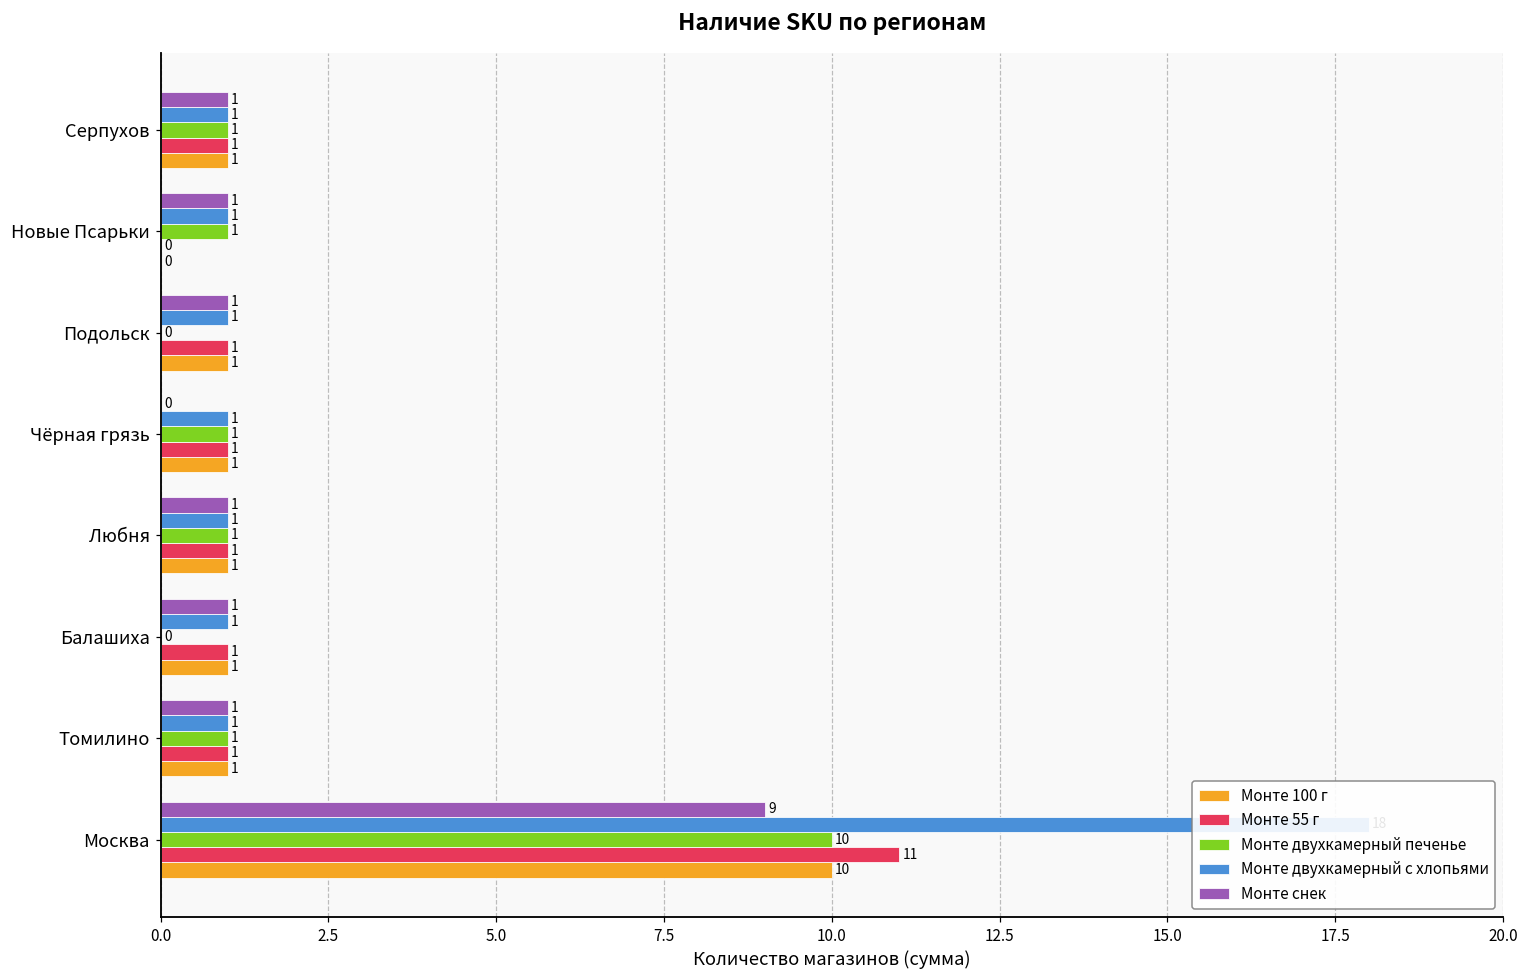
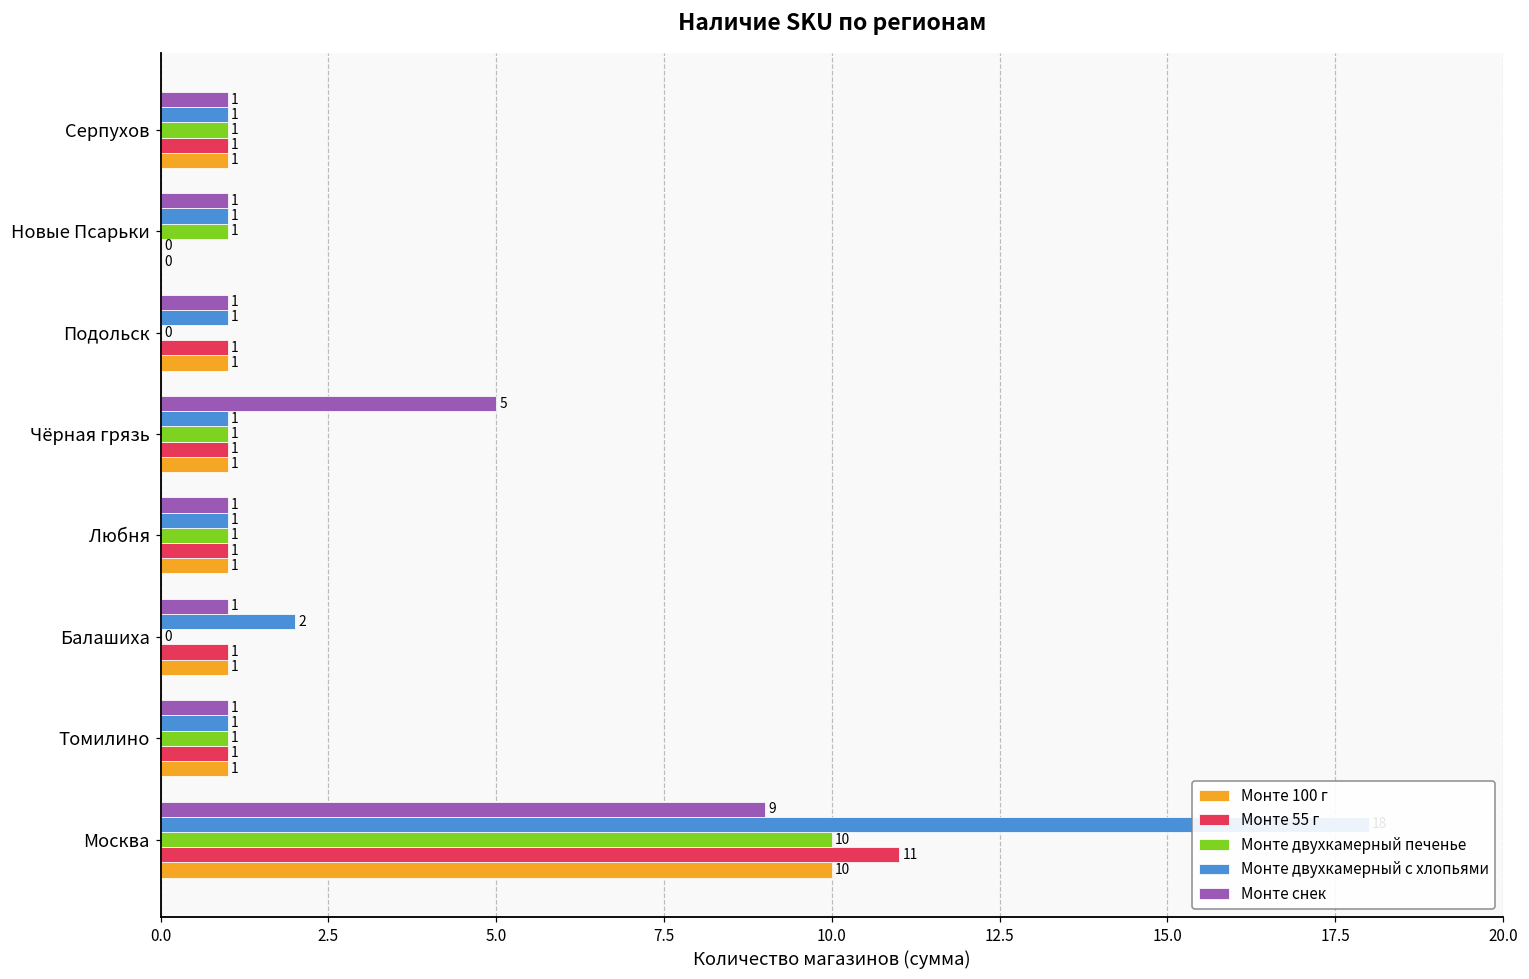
Монте снек, Чёрная грязь: 0 -> 5
Монте двухкамерный с хлопьями, Балашиха: 1 -> 2
